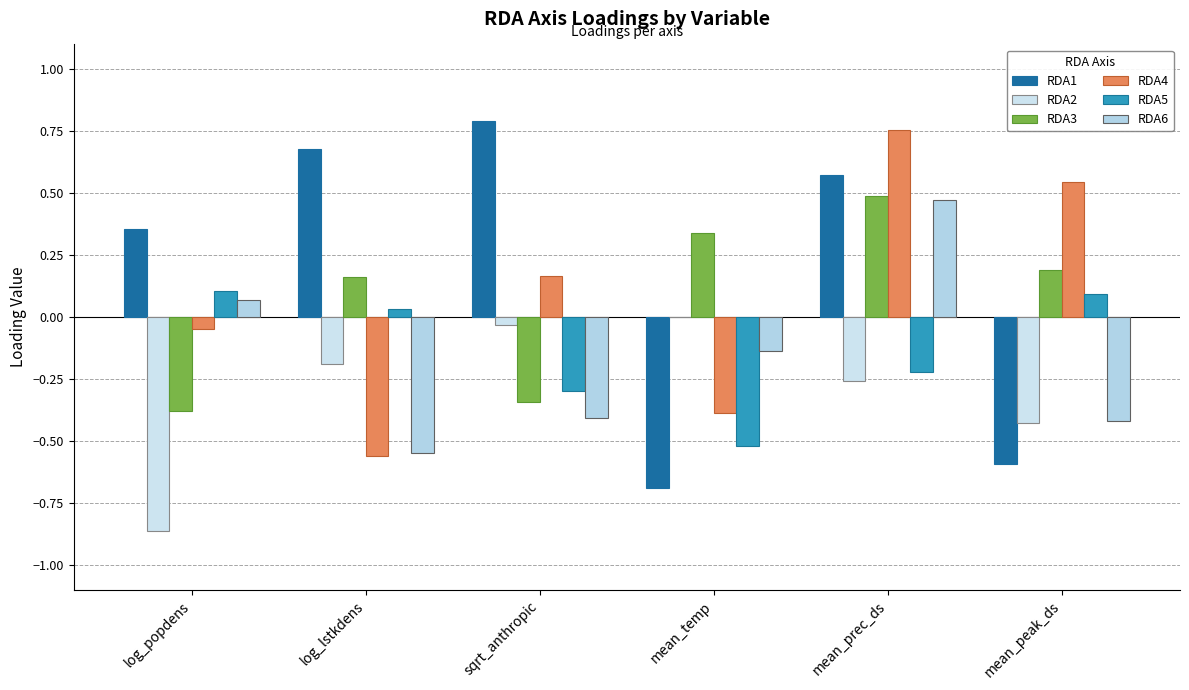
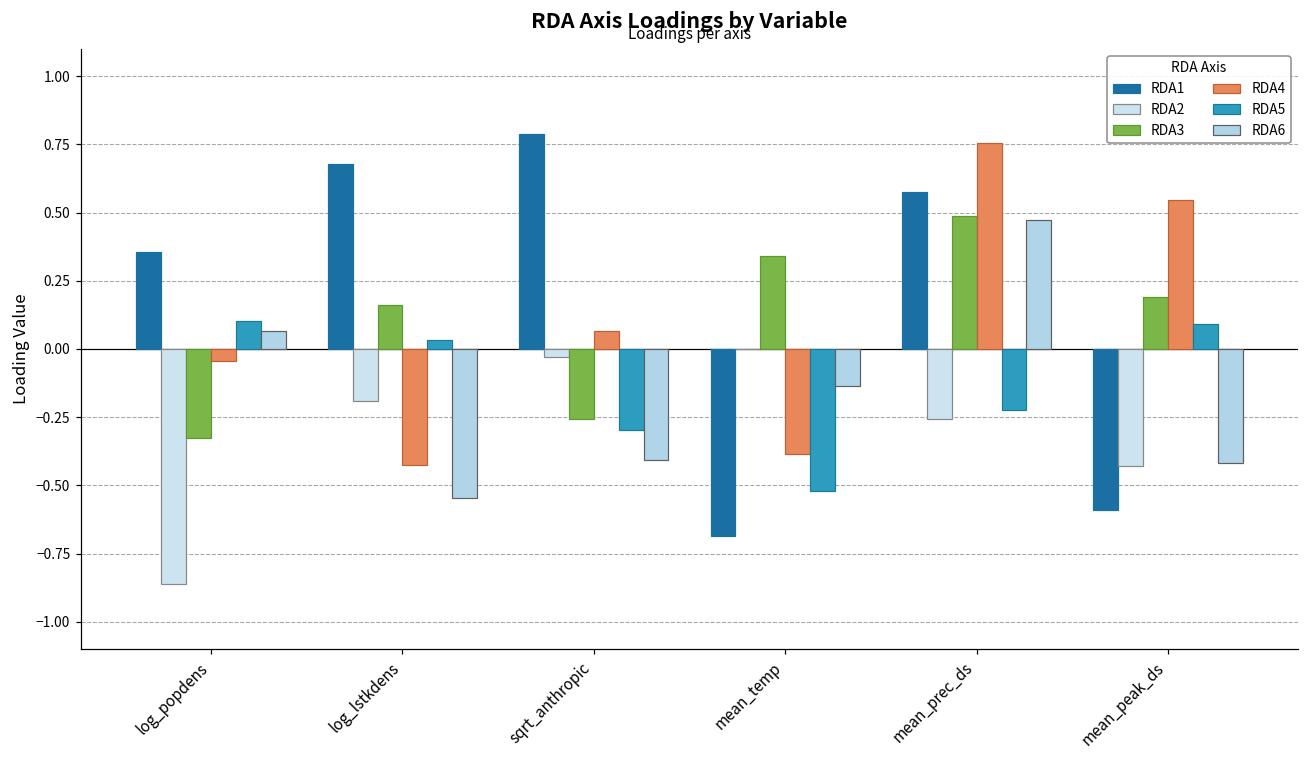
RDA3, log_popdens: -0.38 -> -0.33
RDA4, log_lstkdens: -0.56 -> -0.42
RDA3, sqrt_anthropic: -0.34 -> -0.26
RDA4, sqrt_anthropic: 0.17 -> 0.06
